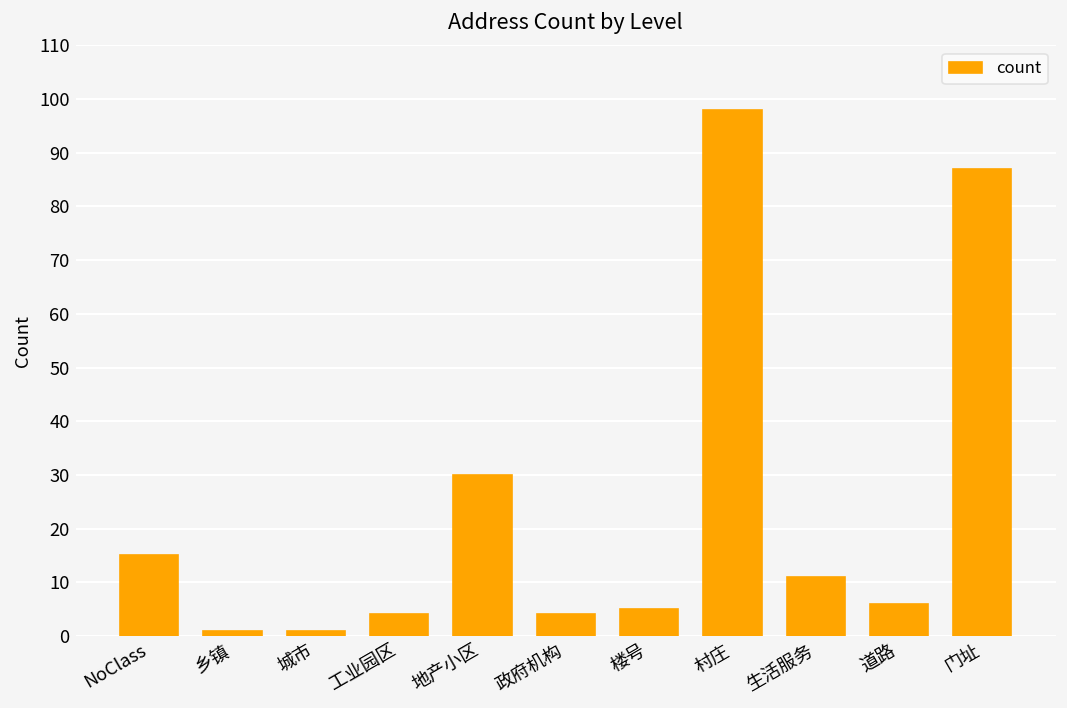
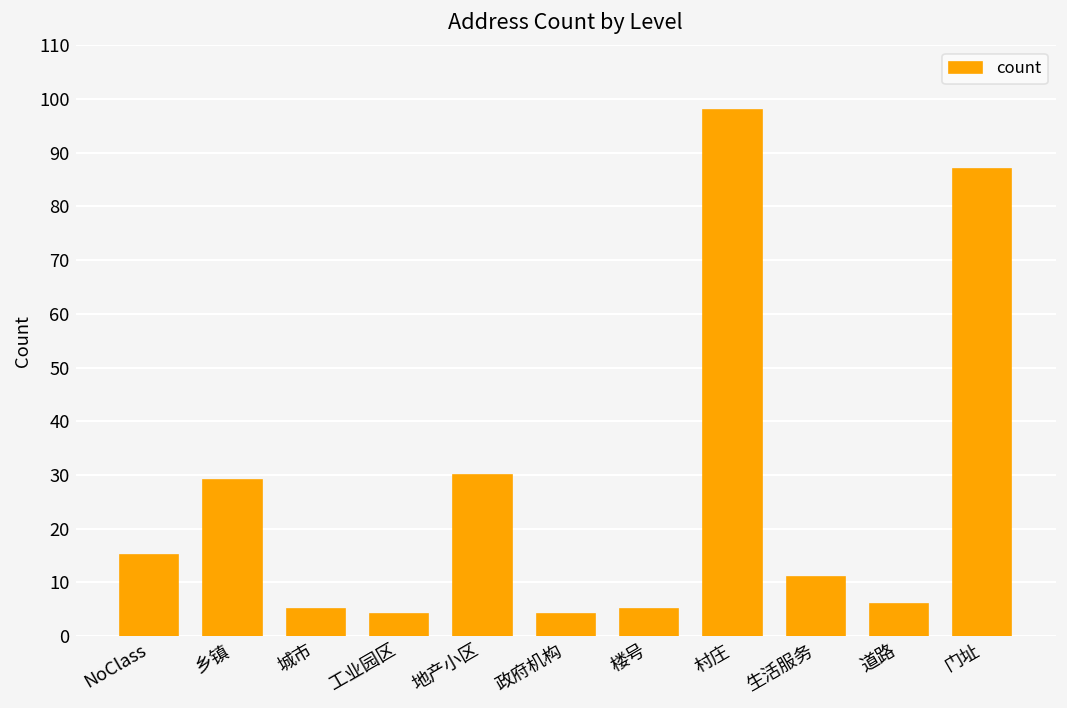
乡镇: 1 -> 29
城市: 1 -> 5
